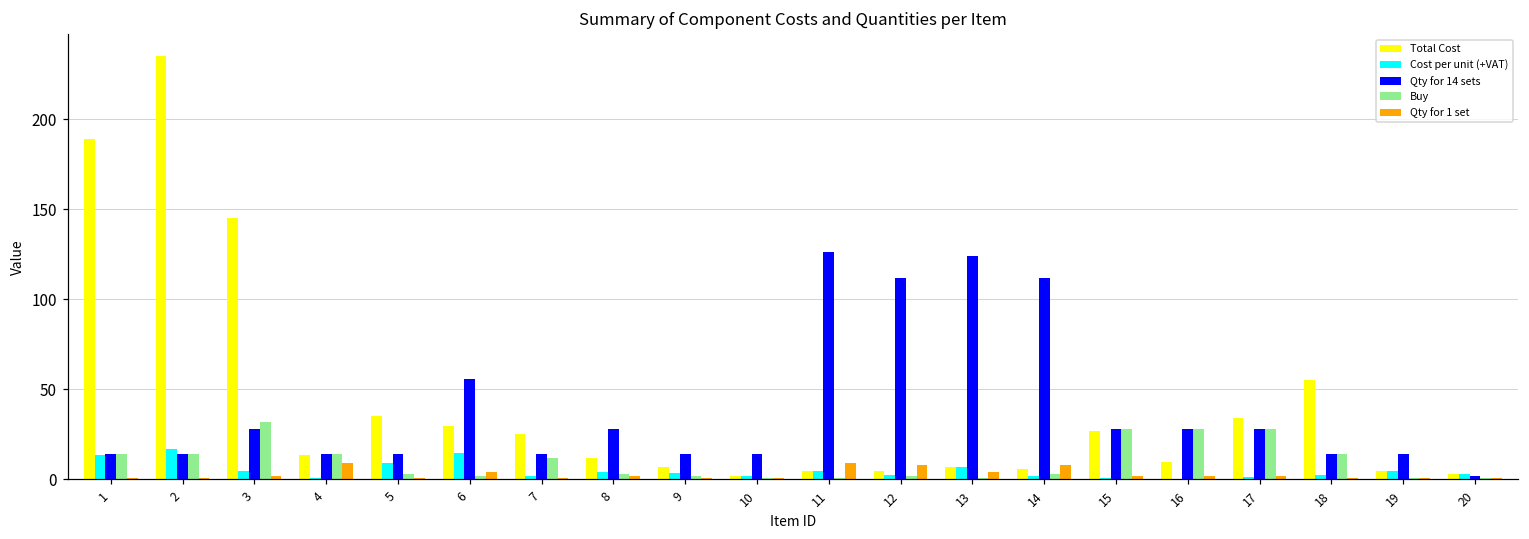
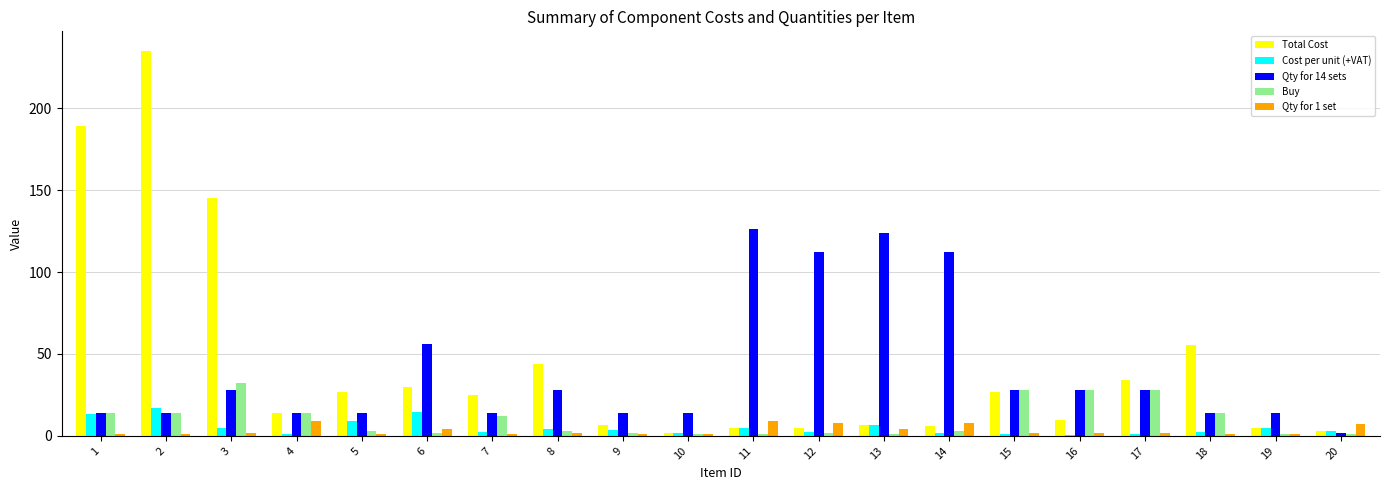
Total Cost, 5: 35 -> 27
Total Cost, 8: 12 -> 44
Qty for 1 set, 20: 1 -> 7
